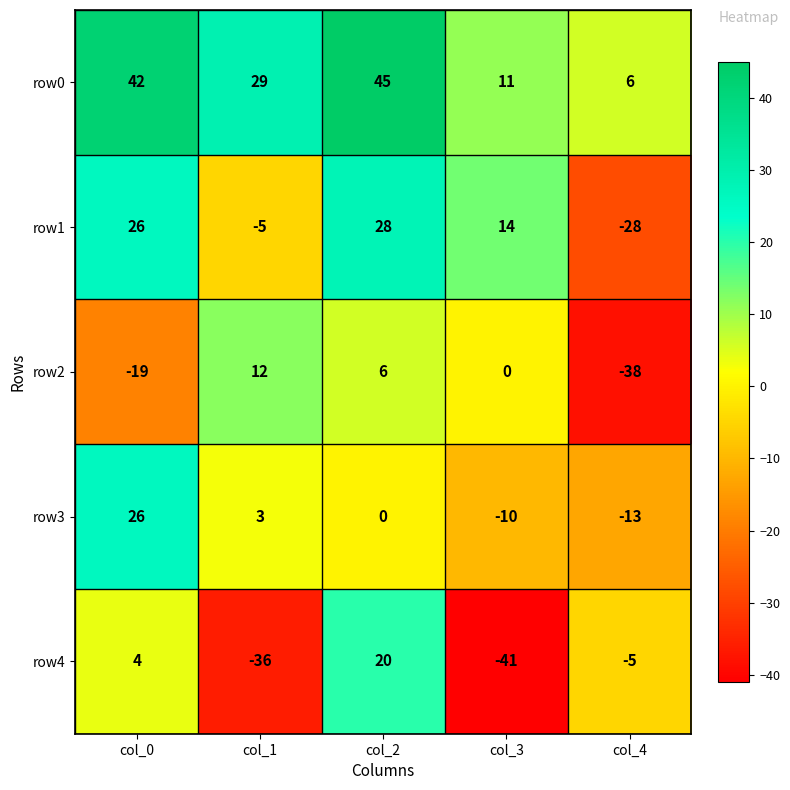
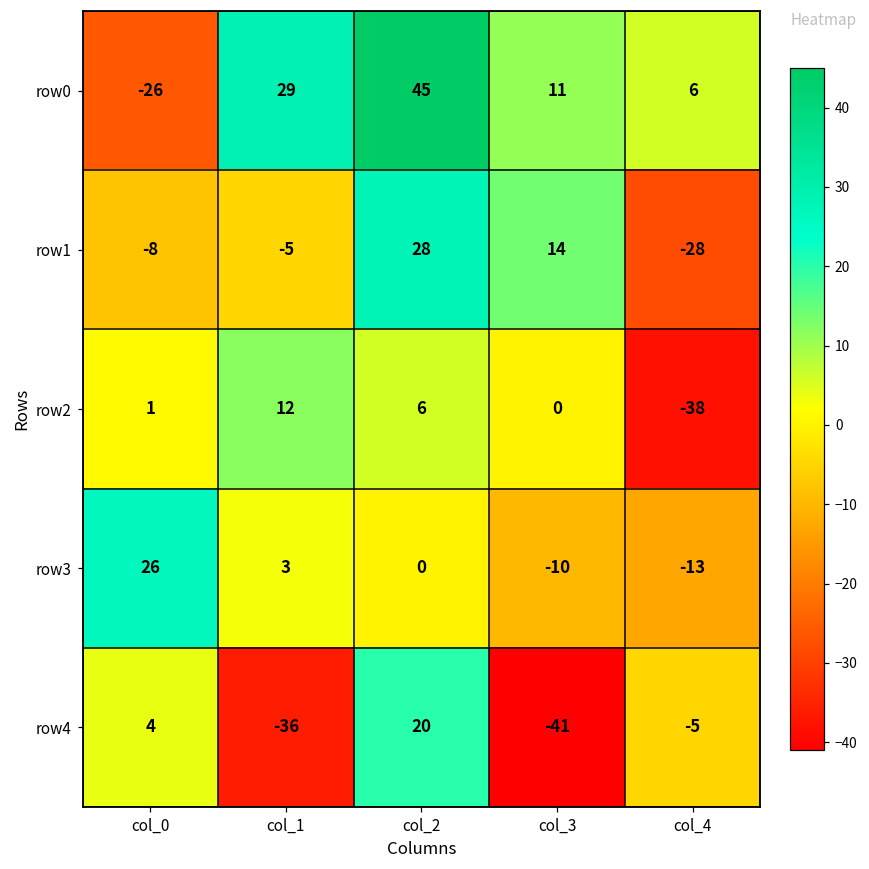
row0, col_0: 42 -> -26
row1, col_0: 26 -> -8
row2, col_0: -19 -> 1
